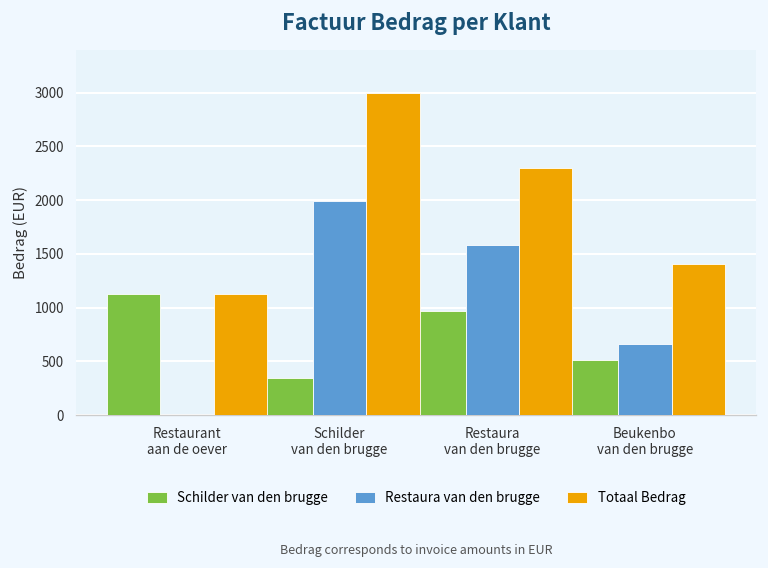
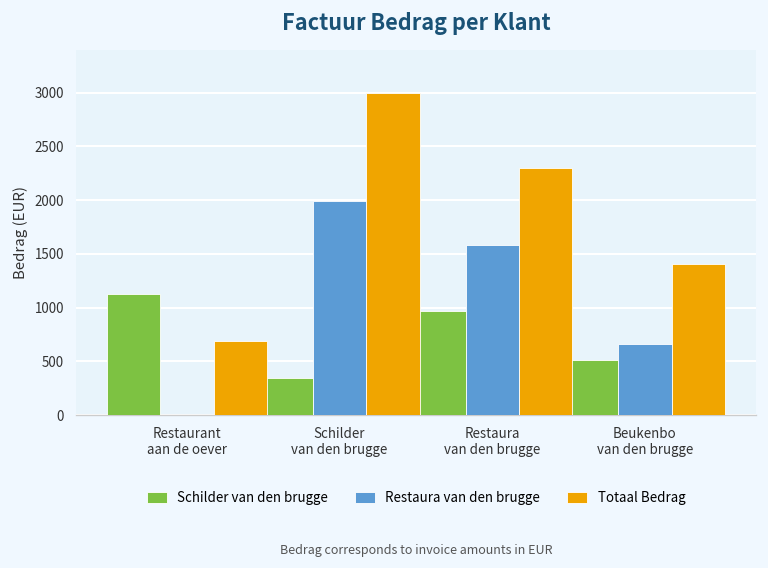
Totaal Bedrag, Restaurant aan de oever: 1100 -> 700
